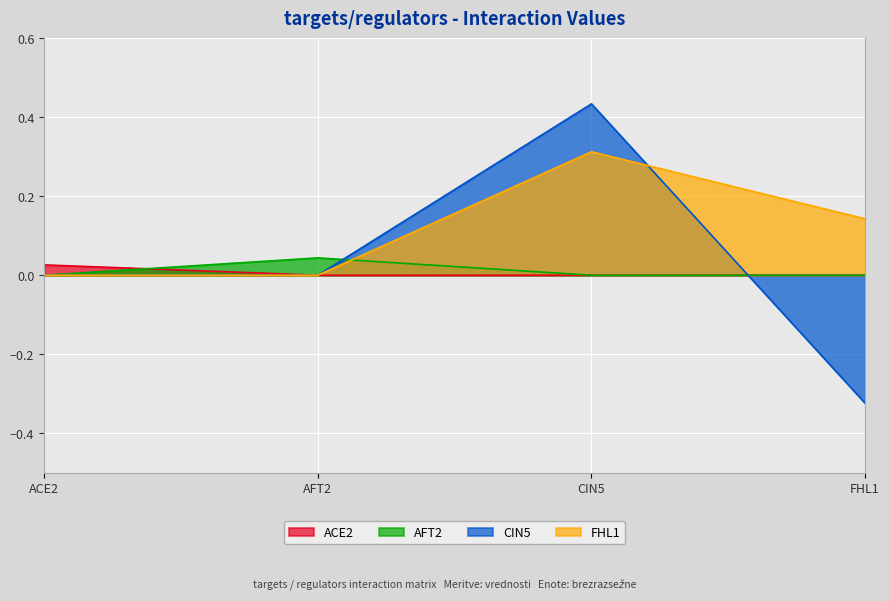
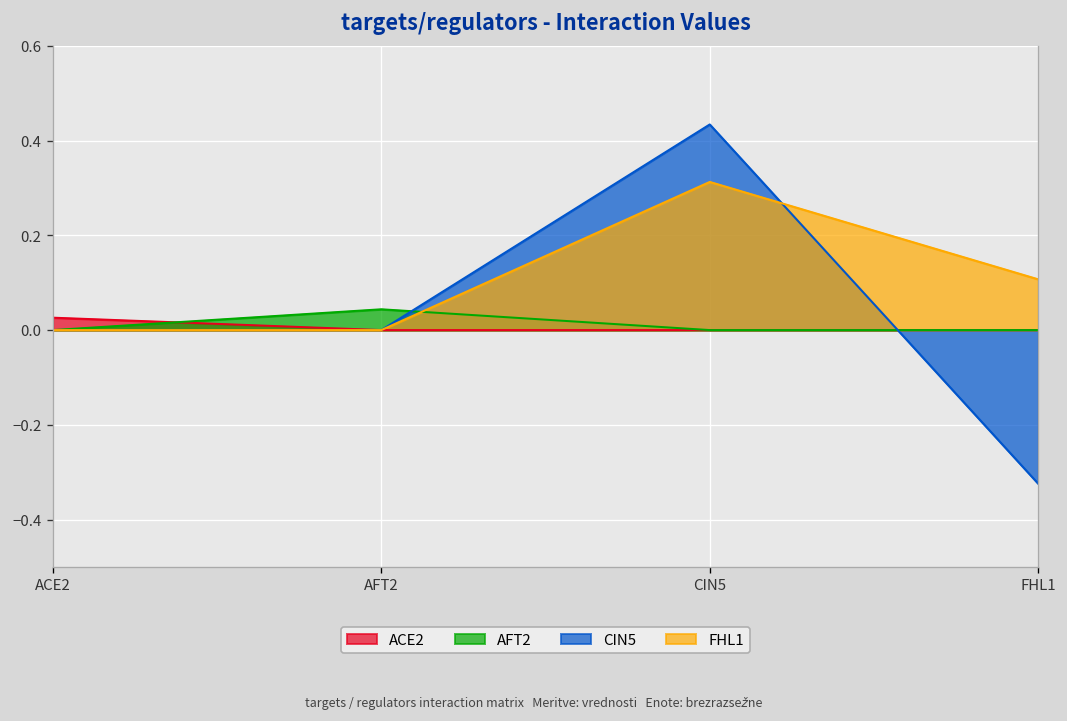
FHL1, FHL1: 0.14 -> 0.11
